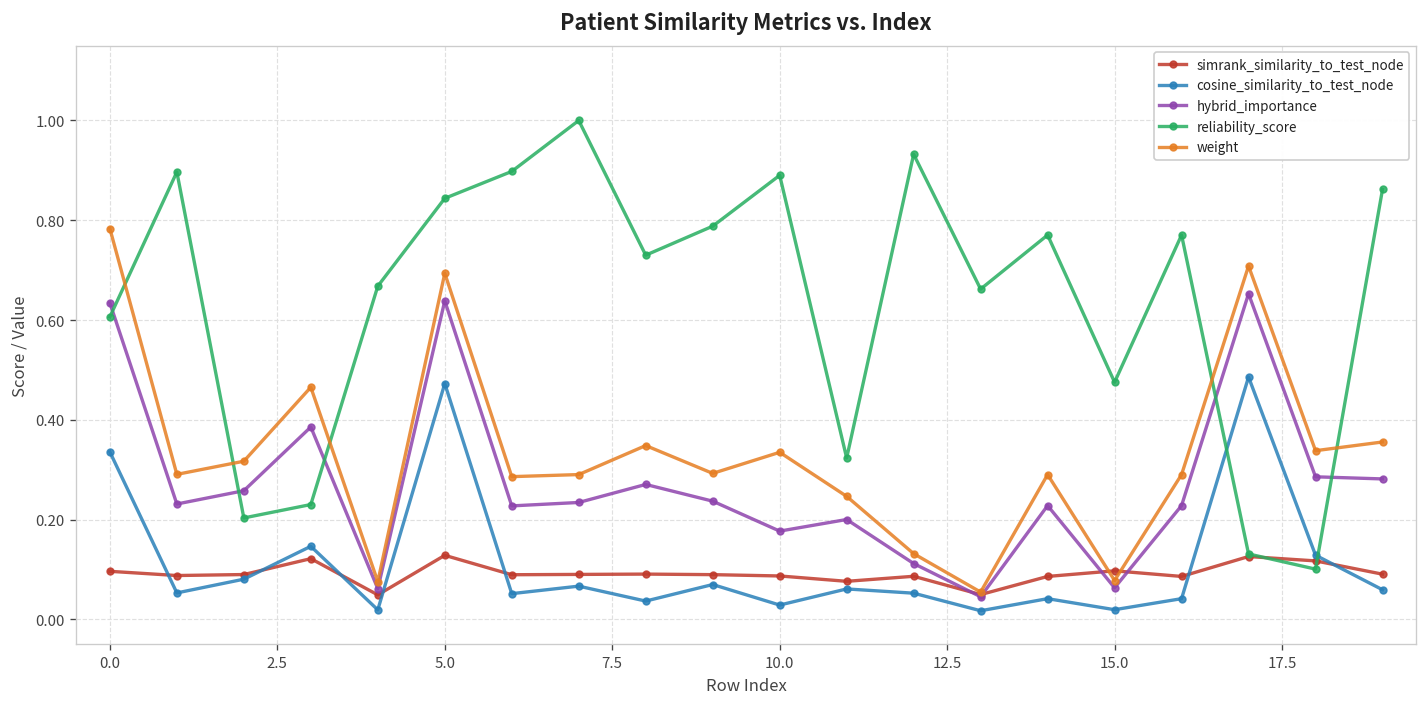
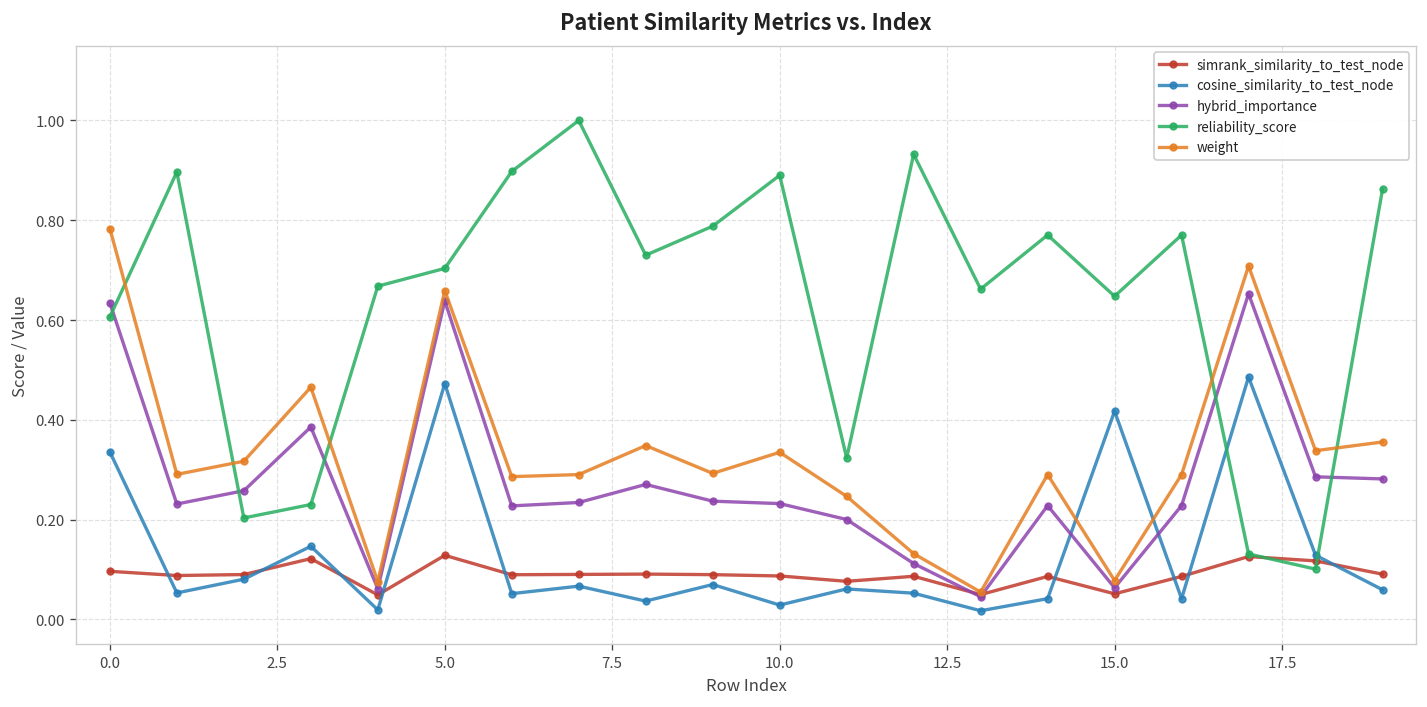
reliability_score, 5.0: 0.84 -> 0.70
weight, 5.0: 0.69 -> 0.66
hybrid_importance, 10.0: 0.18 -> 0.23
simrank_similarity_to_test_node, 15.0: 0.10 -> 0.05
cosine_similarity_to_test_node, 15.0: 0.02 -> 0.42
reliability_score, 15.0: 0.48 -> 0.65
